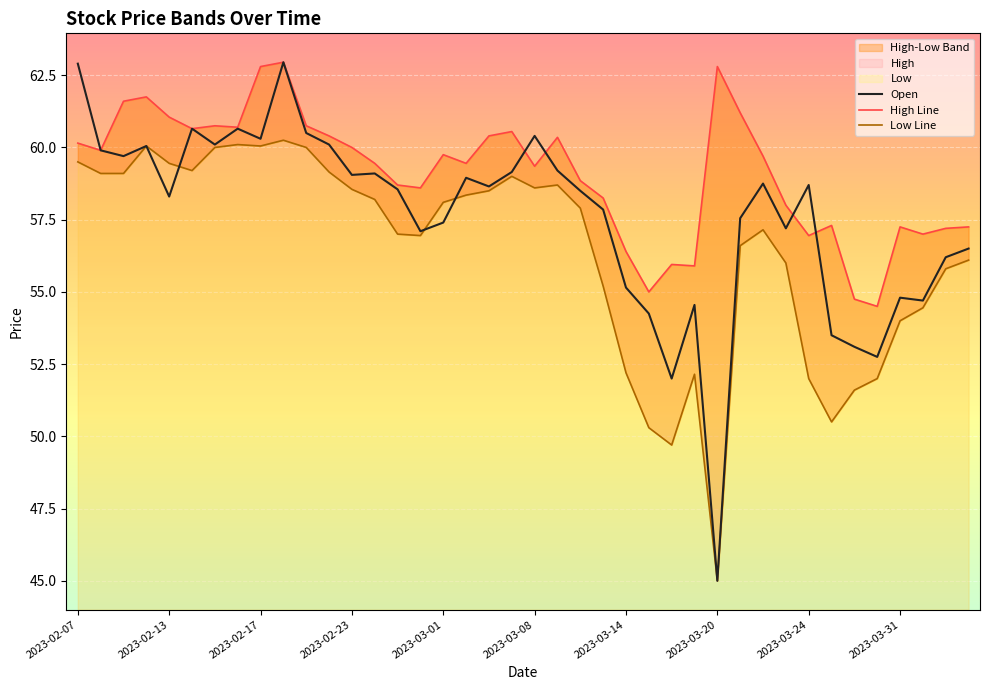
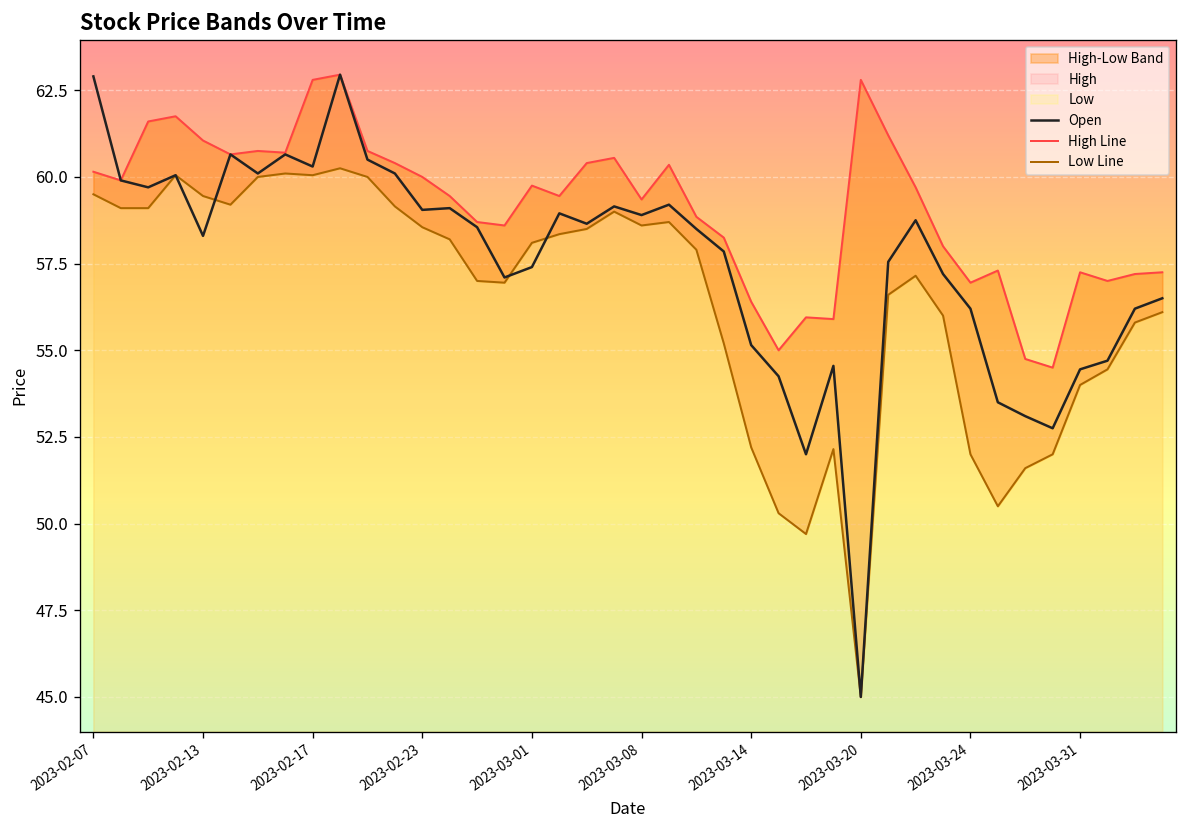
Open, 2023-03-08: 60.4 -> 58.9
Open, 2023-03-24: 58.7 -> 56.2
Open, 2023-03-31: 54.8 -> 54.5
